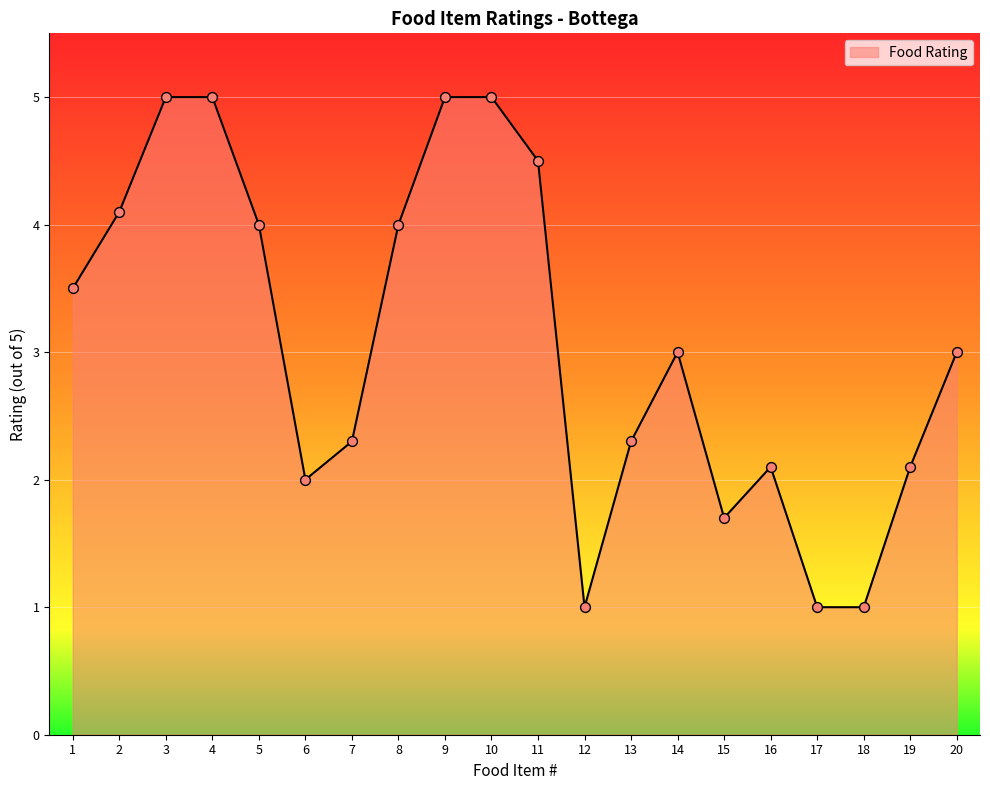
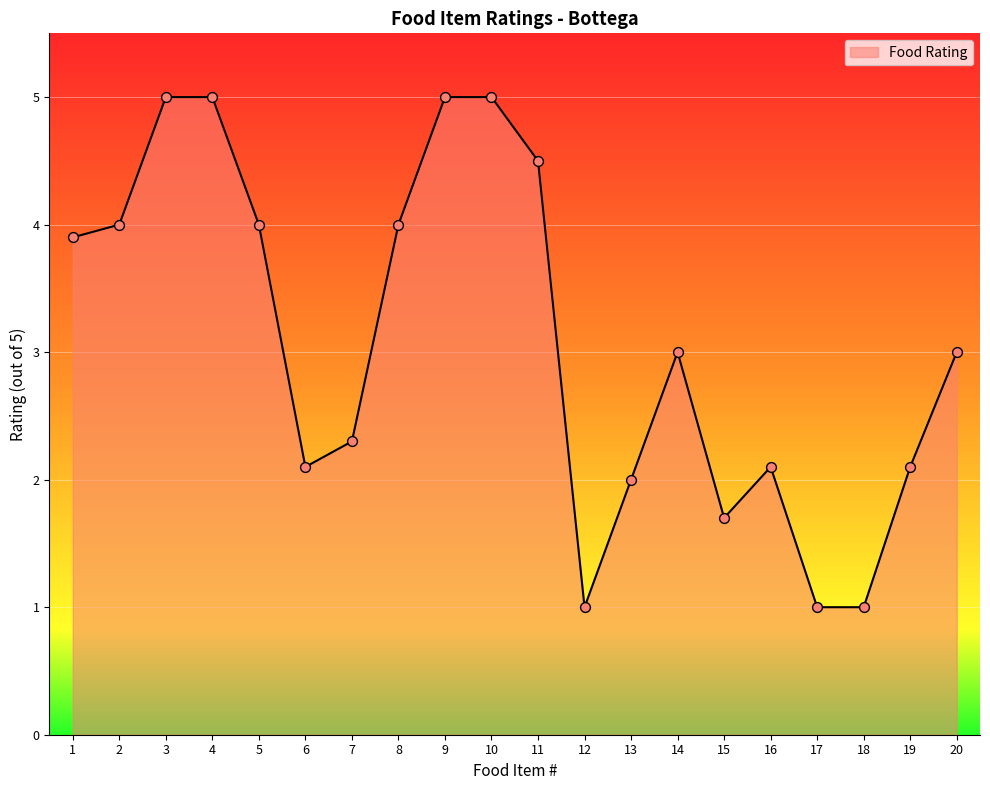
1: 3.5 -> 3.9
2: 4.1 -> 4.0
6: 2.0 -> 2.1
13: 2.3 -> 2.0
